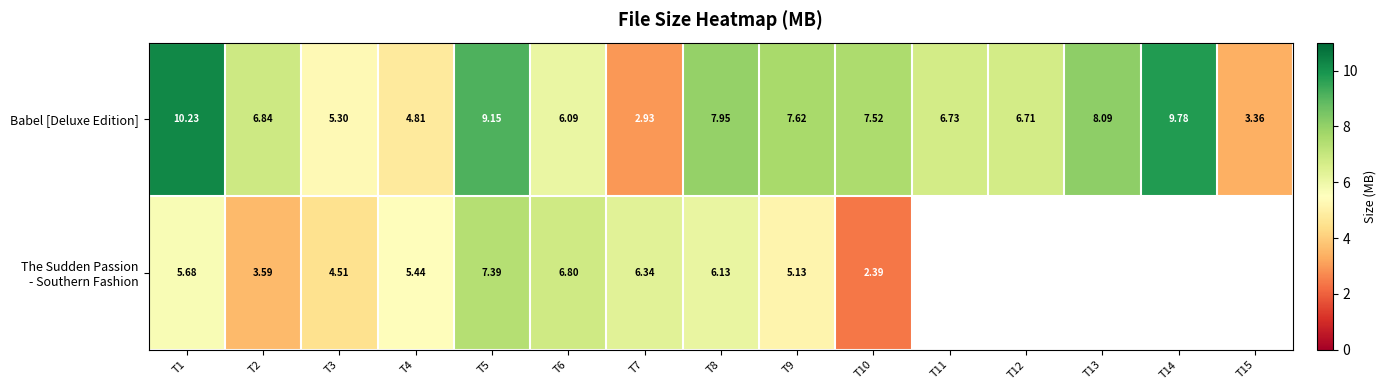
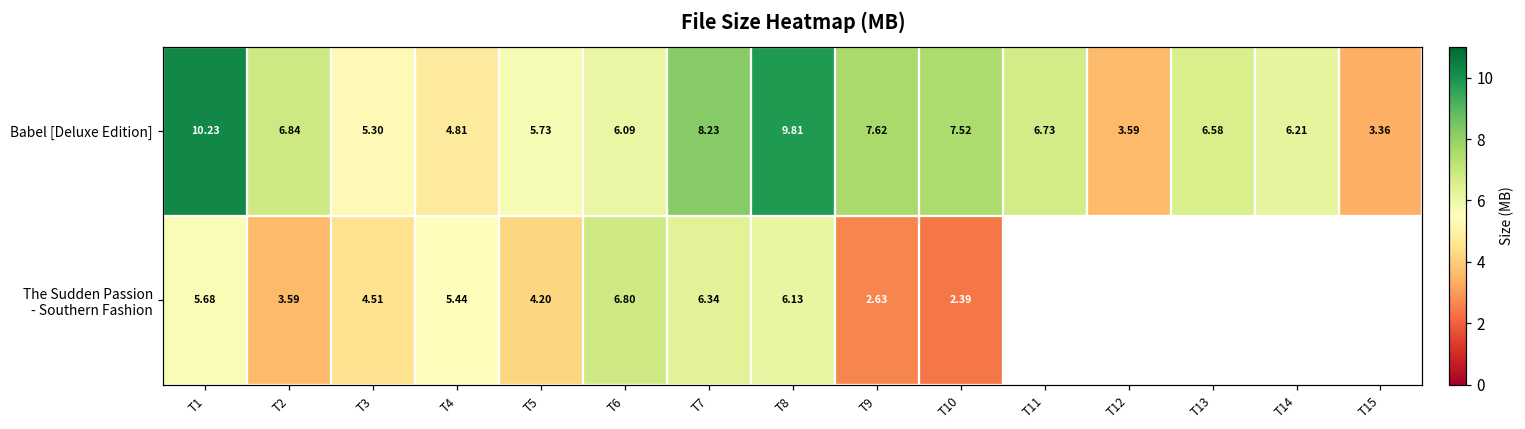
Babel [Deluxe Edition], T5: 9.15 -> 5.73
Babel [Deluxe Edition], T7: 2.93 -> 8.23
Babel [Deluxe Edition], T8: 7.95 -> 9.81
Babel [Deluxe Edition], T12: 6.71 -> 3.59
Babel [Deluxe Edition], T13: 8.09 -> 6.58
Babel [Deluxe Edition], T14: 9.78 -> 6.21
The Sudden Passion - Southern Fashion, T5: 7.39 -> 4.20
The Sudden Passion - Southern Fashion, T9: 5.13 -> 2.63
